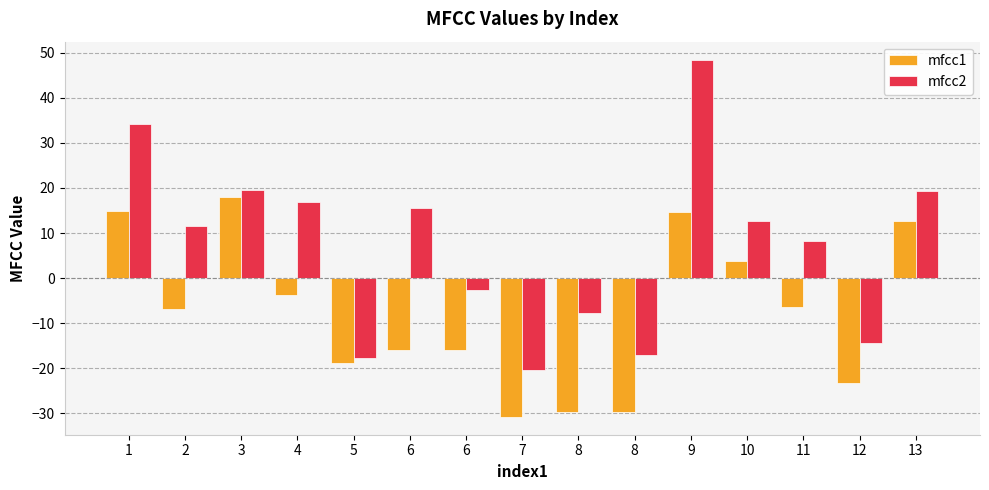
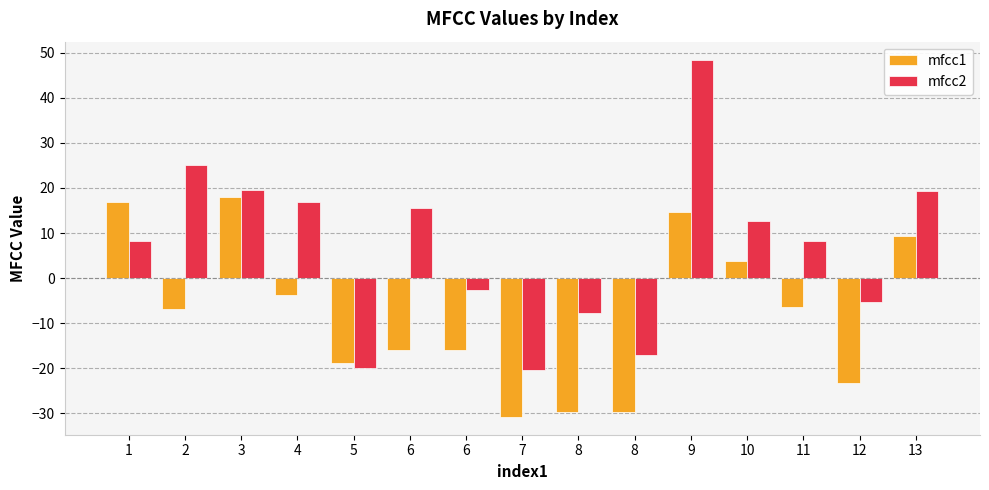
mfcc1, 1: 15 -> 17
mfcc2, 1: 34 -> 8
mfcc2, 2: 12 -> 25
mfcc2, 5: -18 -> -20
mfcc2, 12: -14 -> -5
mfcc1, 13: 13 -> 9
